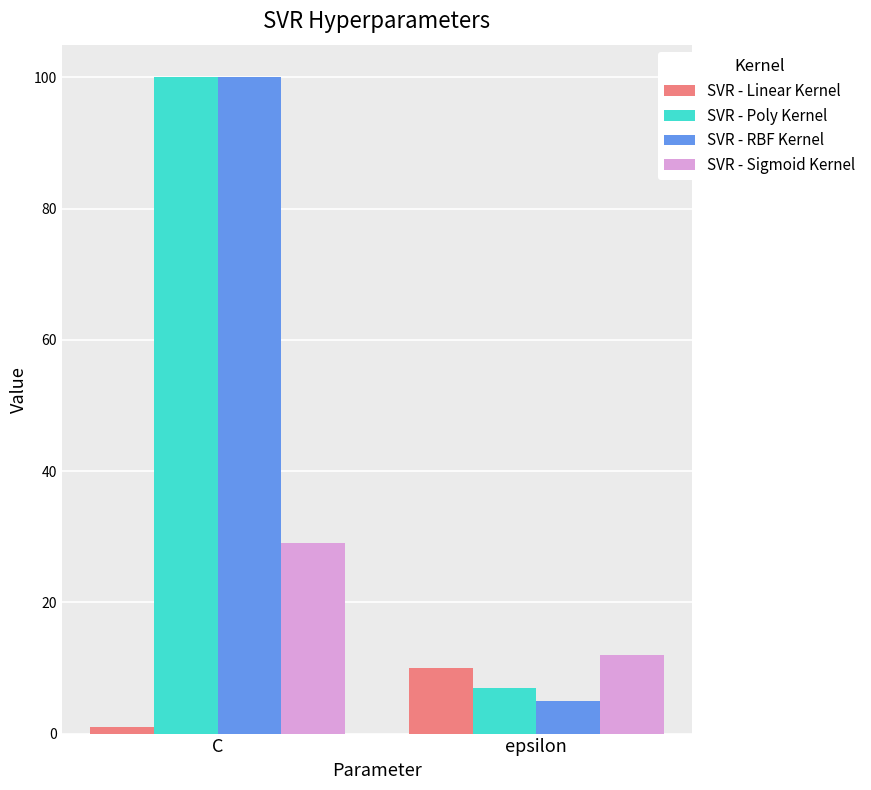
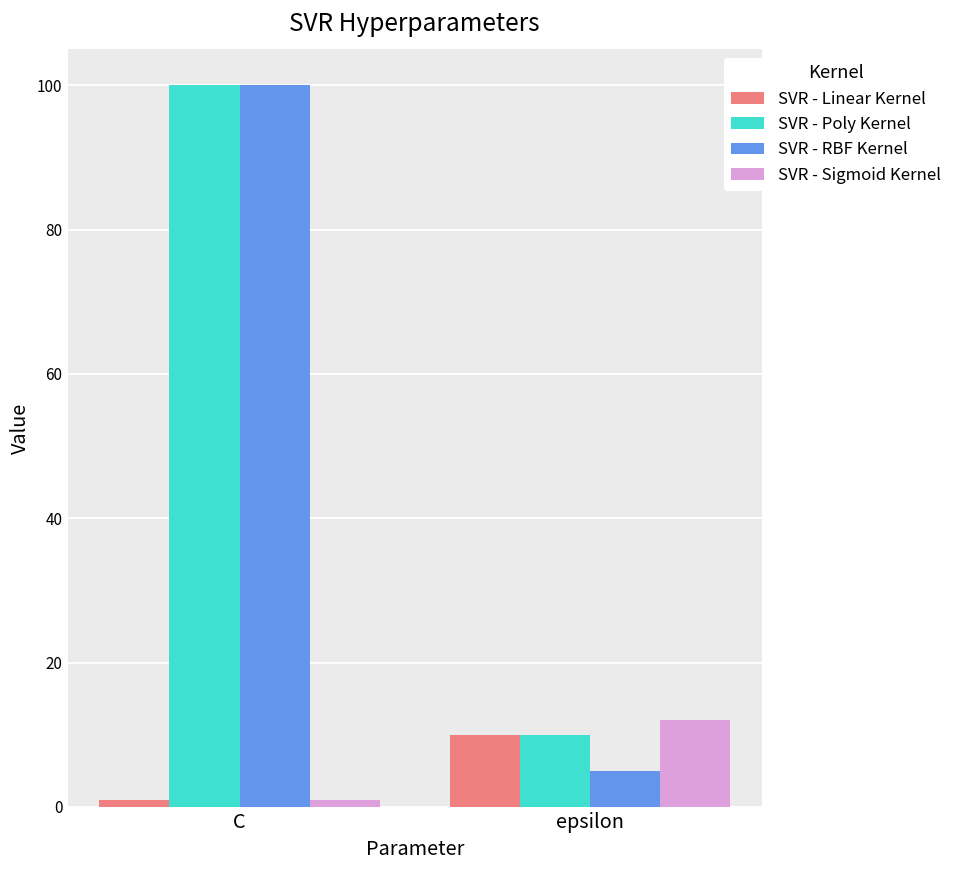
SVR - Sigmoid Kernel, C: 29 -> 1
SVR - Poly Kernel, epsilon: 7 -> 10
